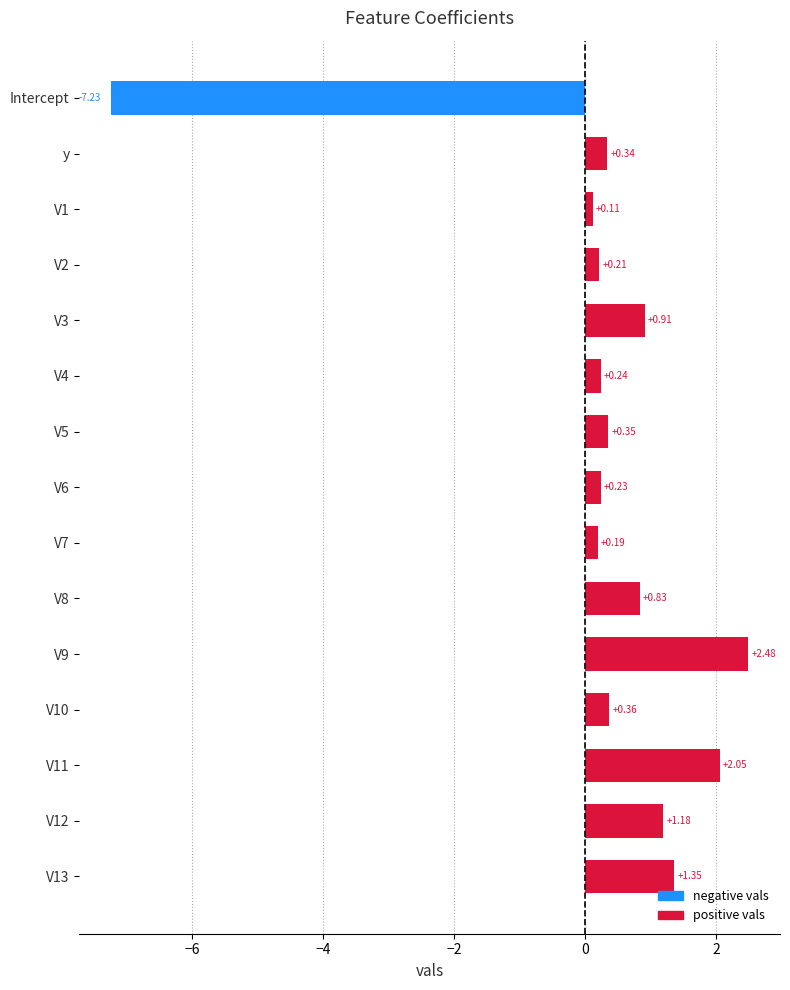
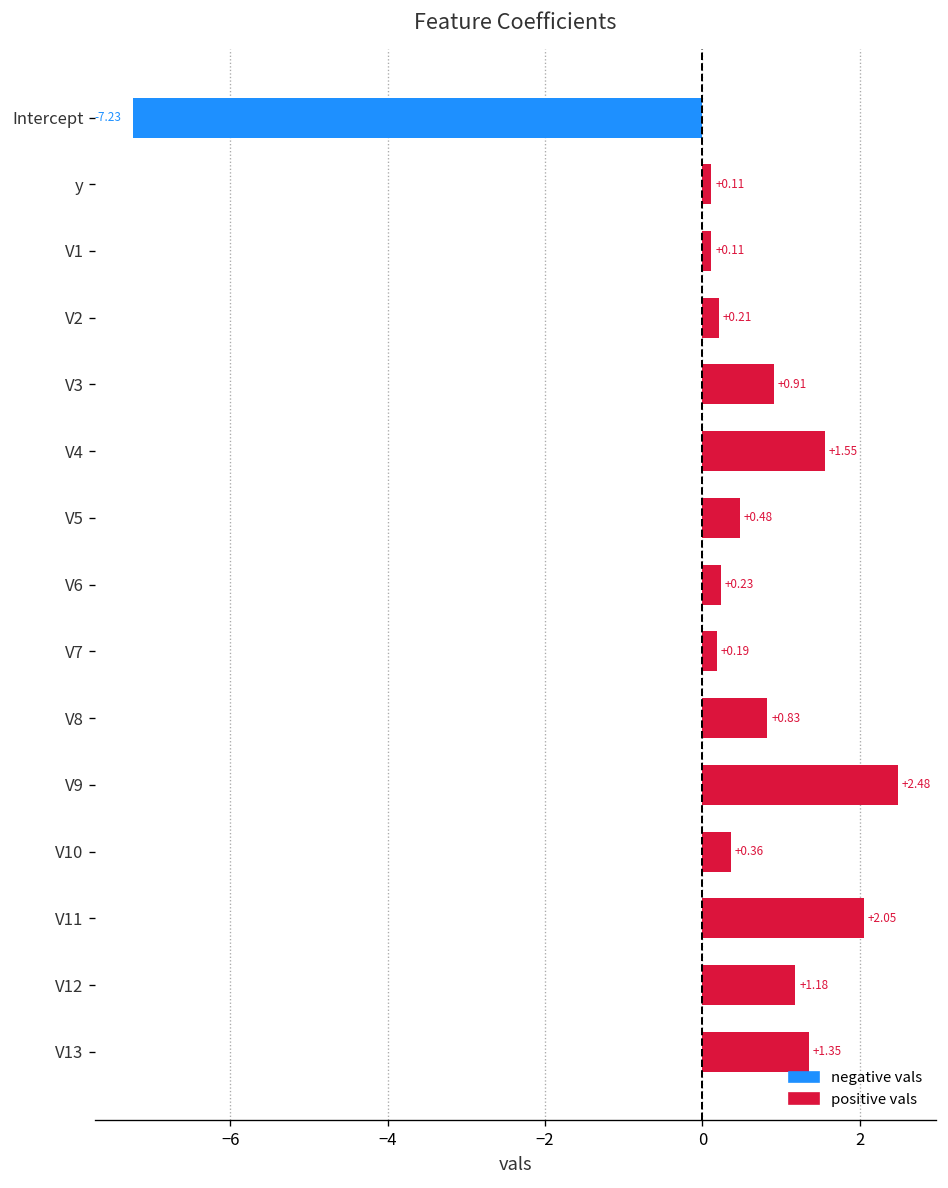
y: +0.34 -> +0.11
V4: +0.24 -> +1.55
V5: +0.35 -> +0.48
